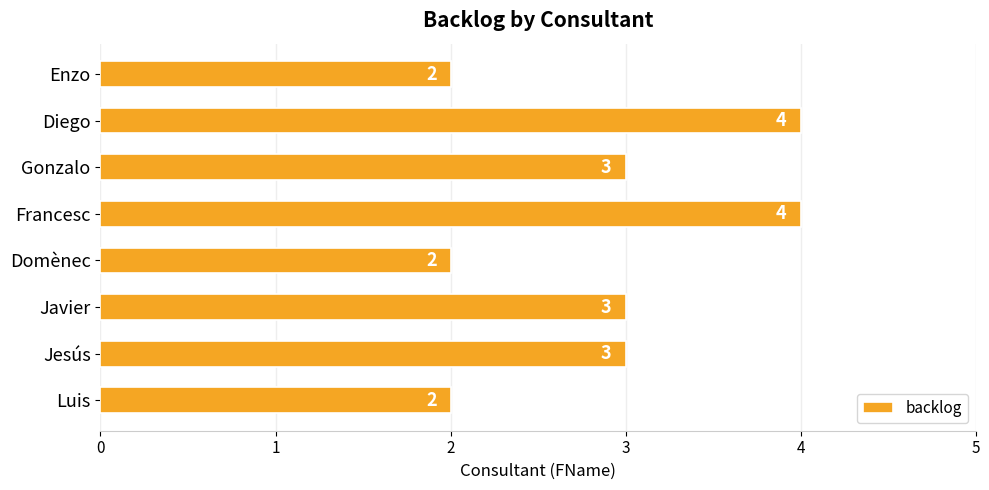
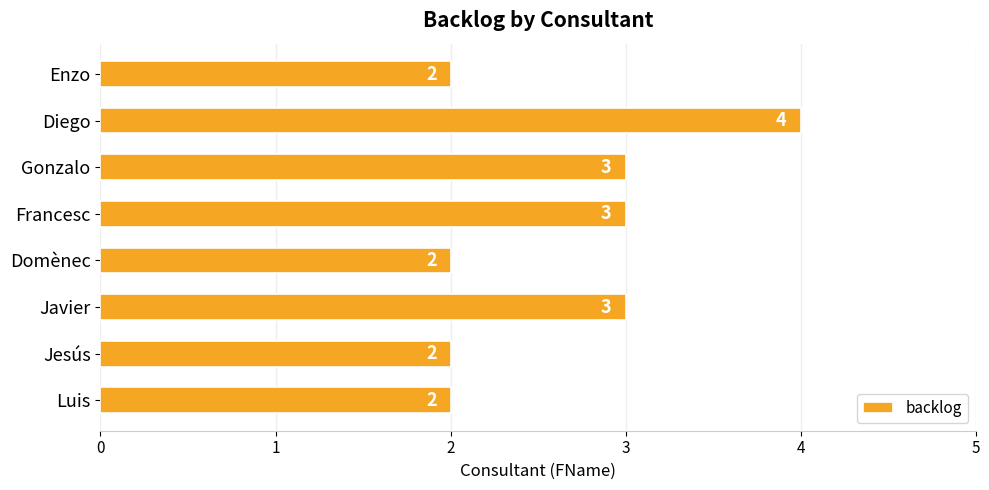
Francesc: 4 -> 3
Jesús: 3 -> 2
